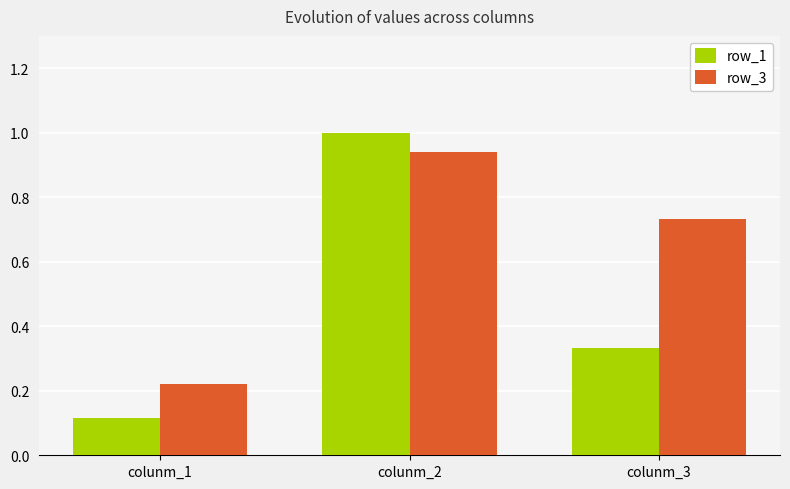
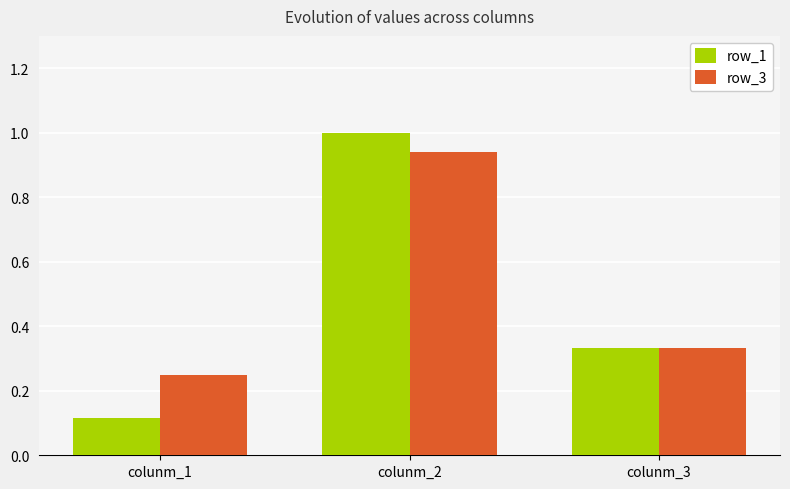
row_3, colunm_1: 0.22 -> 0.25
row_3, colunm_3: 0.73 -> 0.33
